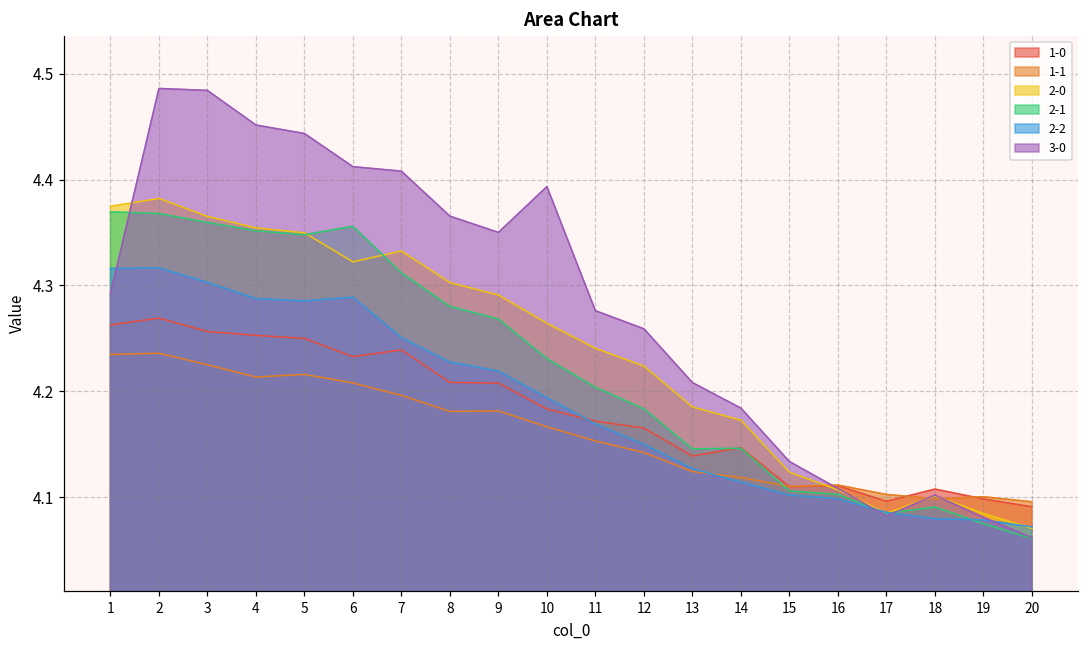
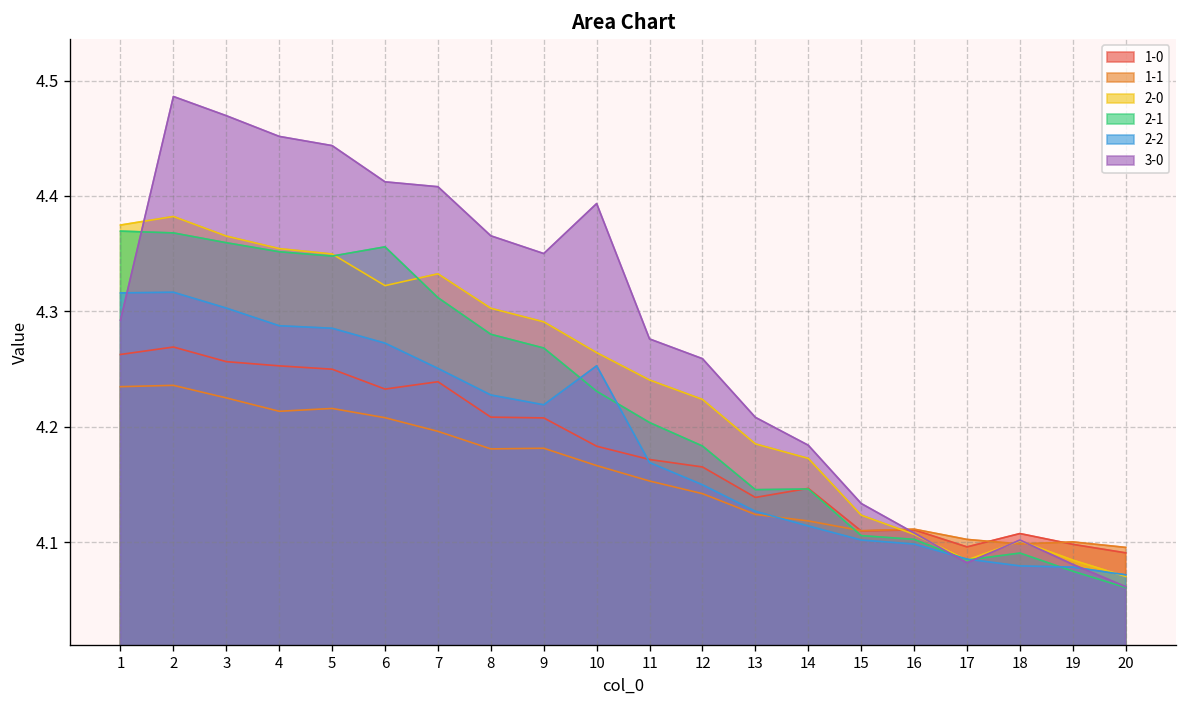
3-0, 3: 4.48 -> 4.47
2-2, 6: 4.29 -> 4.27
2-2, 10: 4.19 -> 4.25
